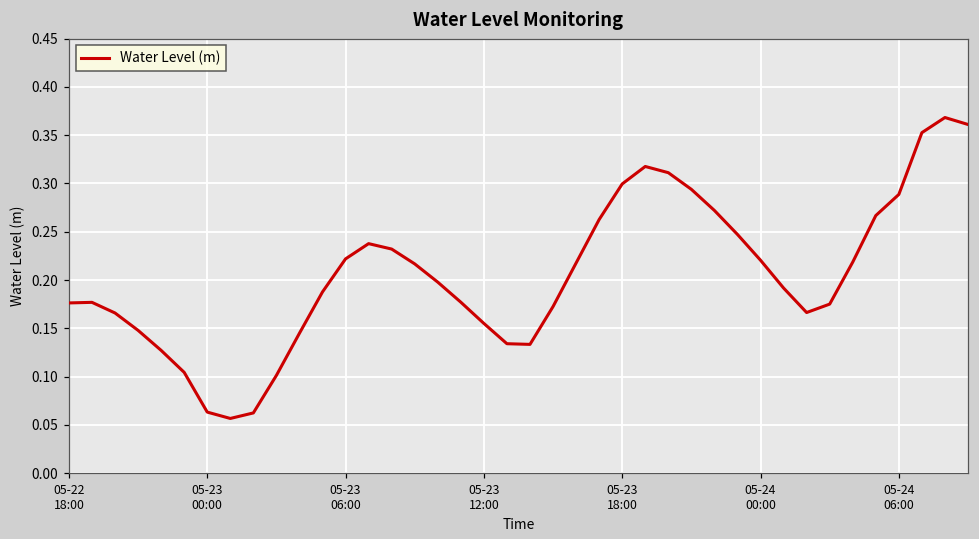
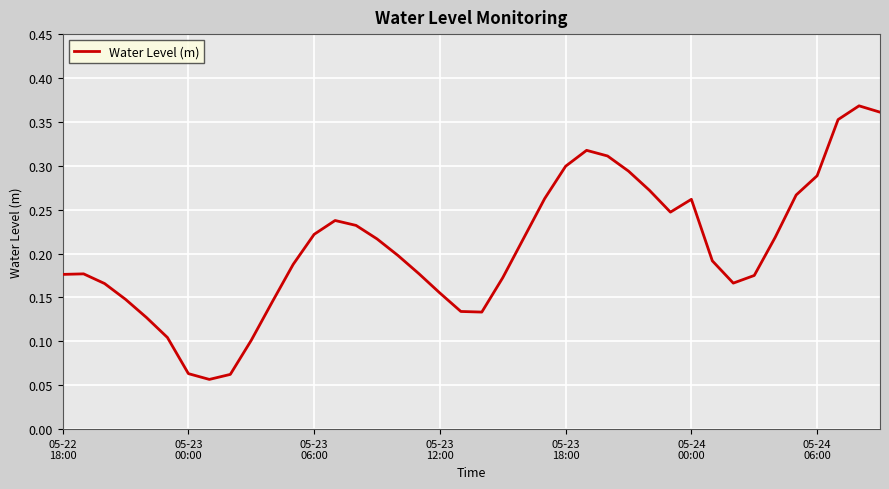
05-24 00:00: 0.22 -> 0.26
